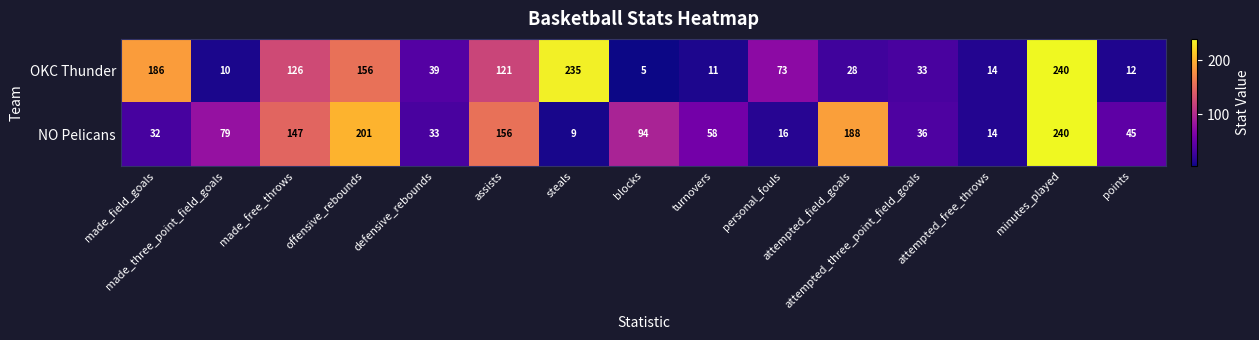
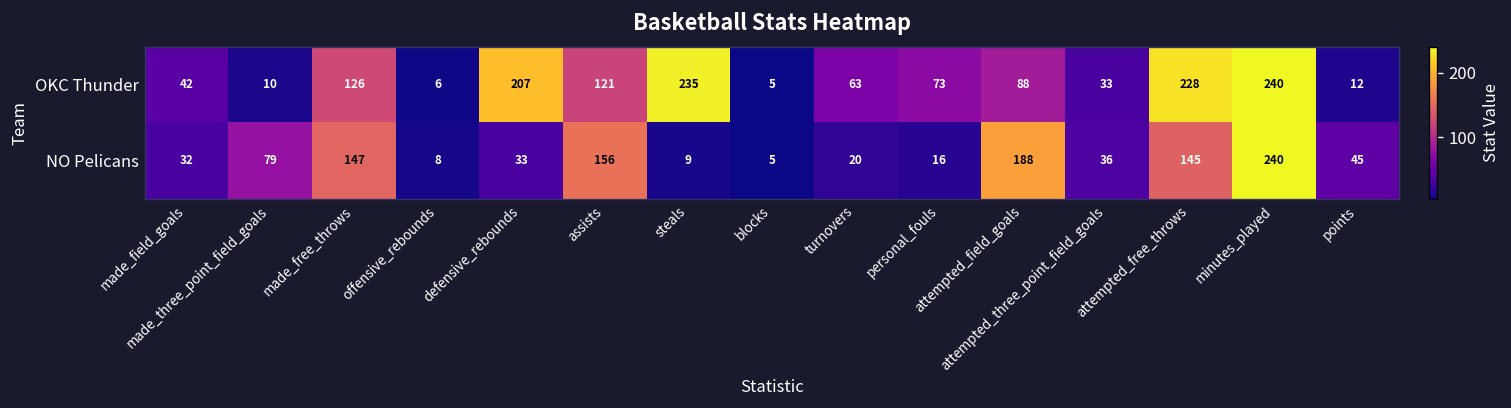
OKC Thunder, made_field_goals: 186 -> 42
OKC Thunder, offensive_rebounds: 156 -> 6
OKC Thunder, defensive_rebounds: 39 -> 207
OKC Thunder, turnovers: 11 -> 63
OKC Thunder, attempted_field_goals: 28 -> 88
OKC Thunder, attempted_free_throws: 14 -> 228
NO Pelicans, offensive_rebounds: 201 -> 8
NO Pelicans, blocks: 94 -> 5
NO Pelicans, turnovers: 58 -> 20
NO Pelicans, attempted_free_throws: 14 -> 145
